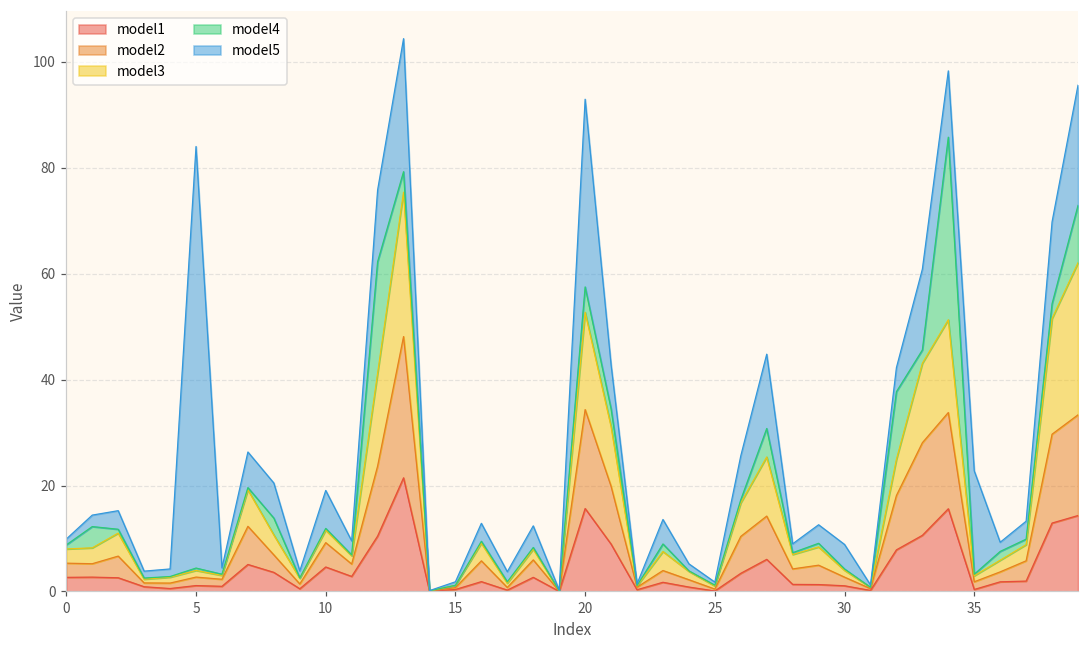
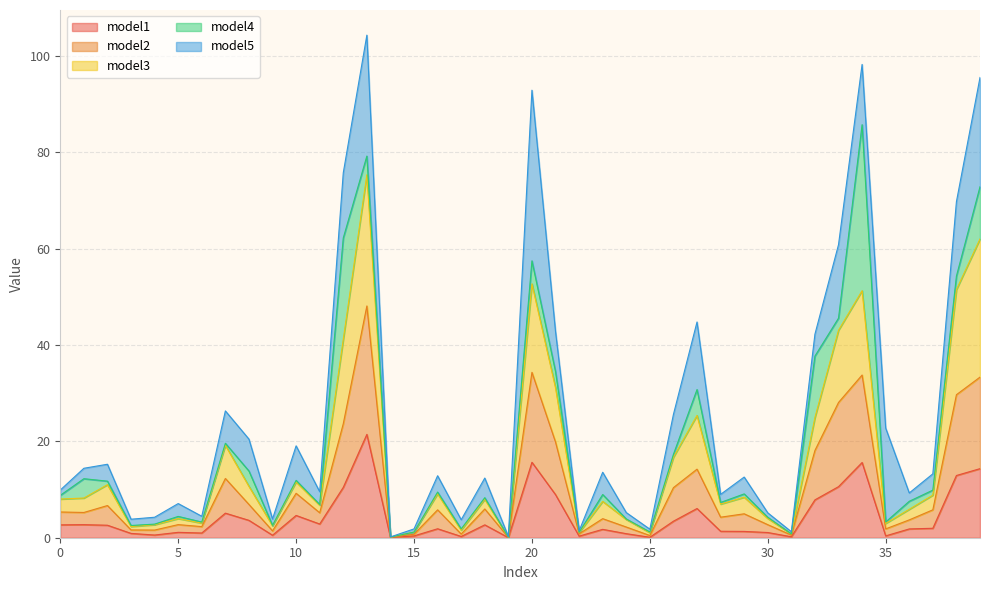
model5, 5: 80 -> 3
model5, 30: 5 -> 1
